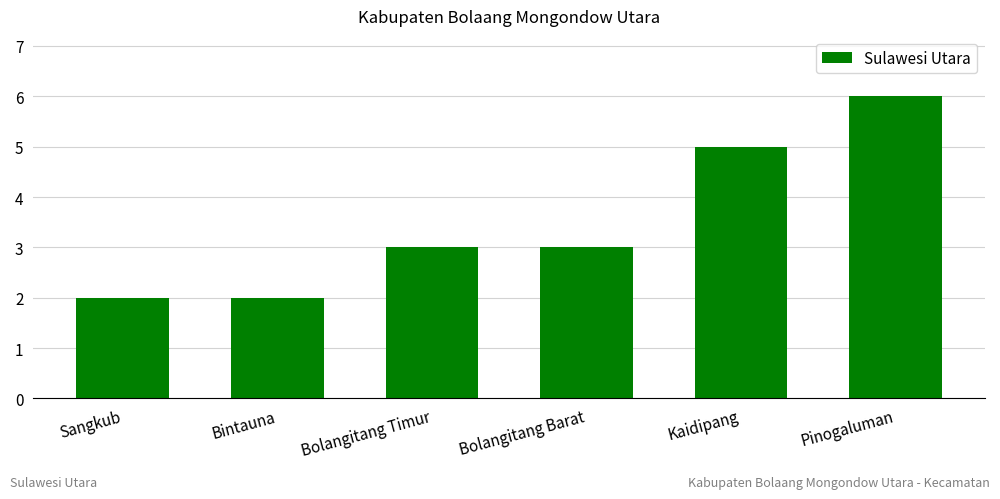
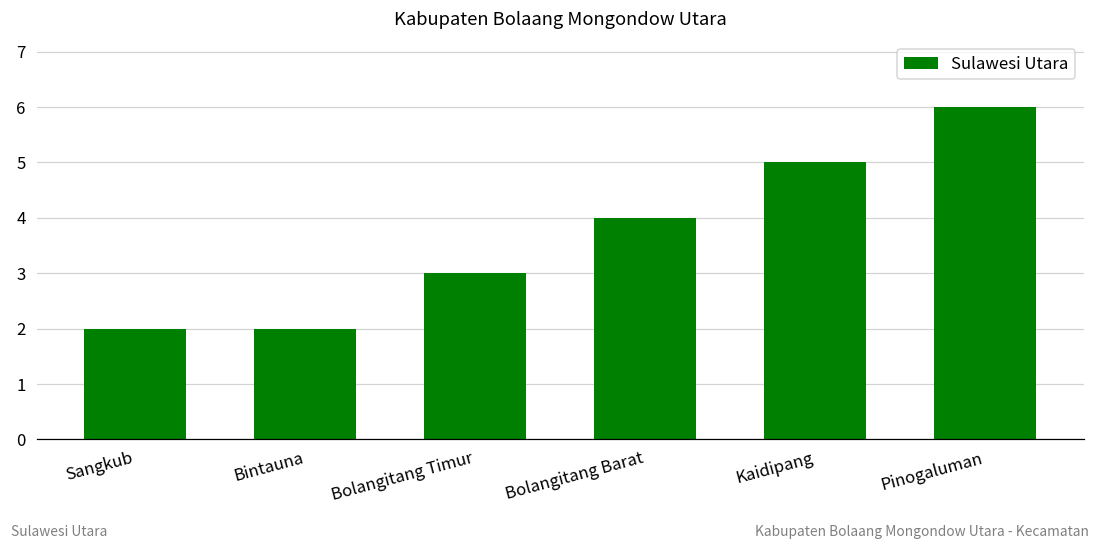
Bolangitang Barat: 3 -> 4
